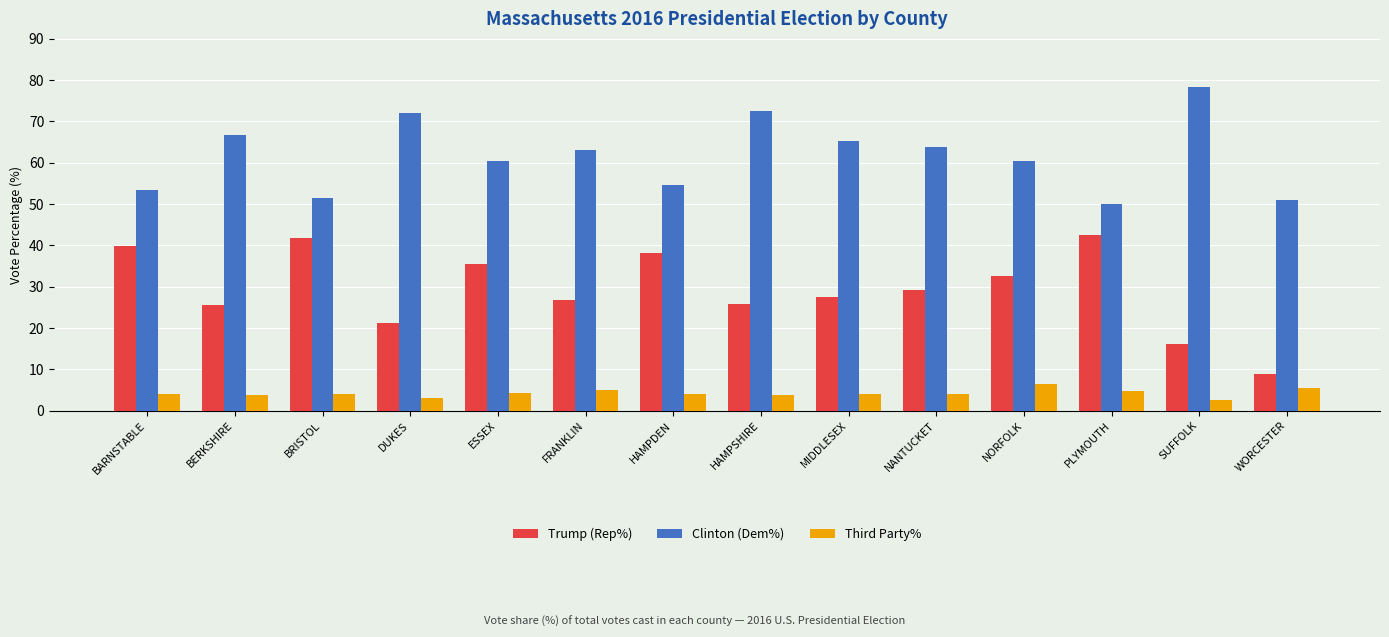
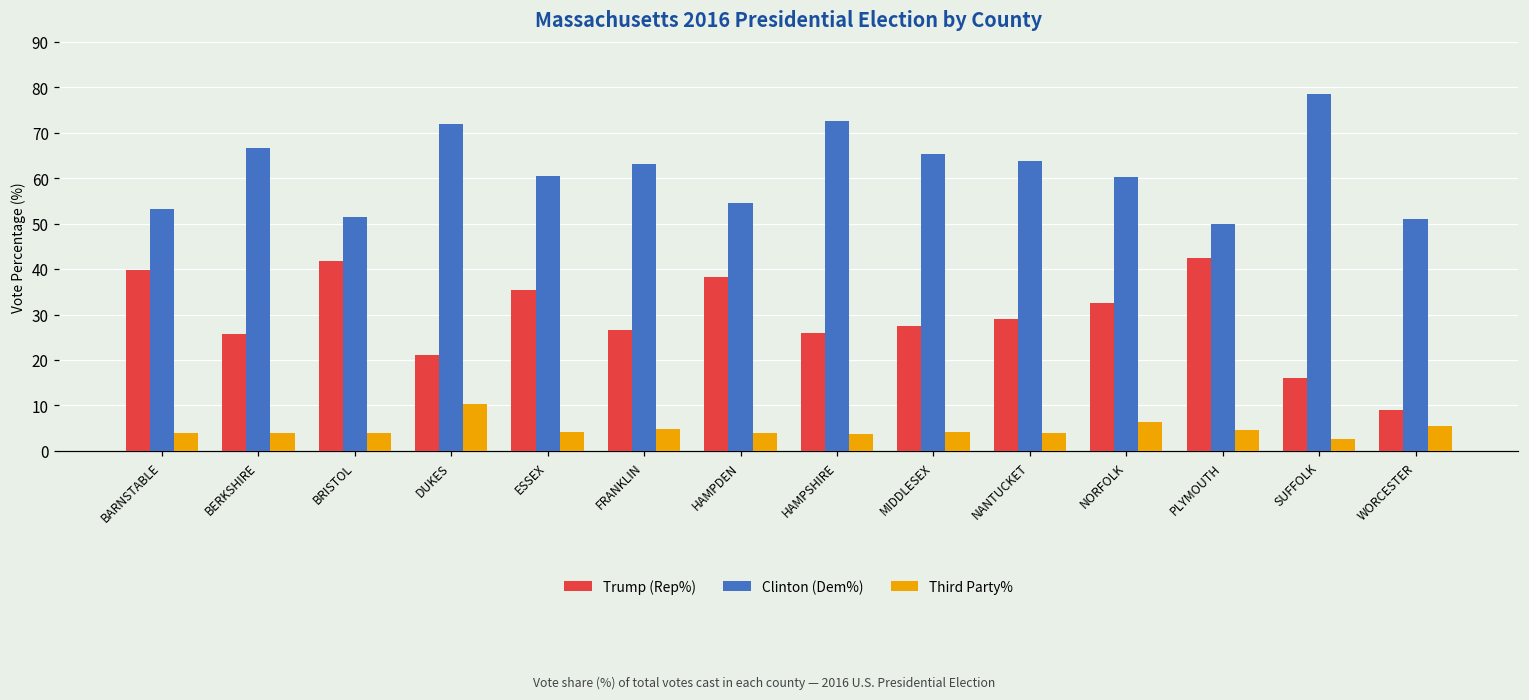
Third Party%, DUKES: 3 -> 10
